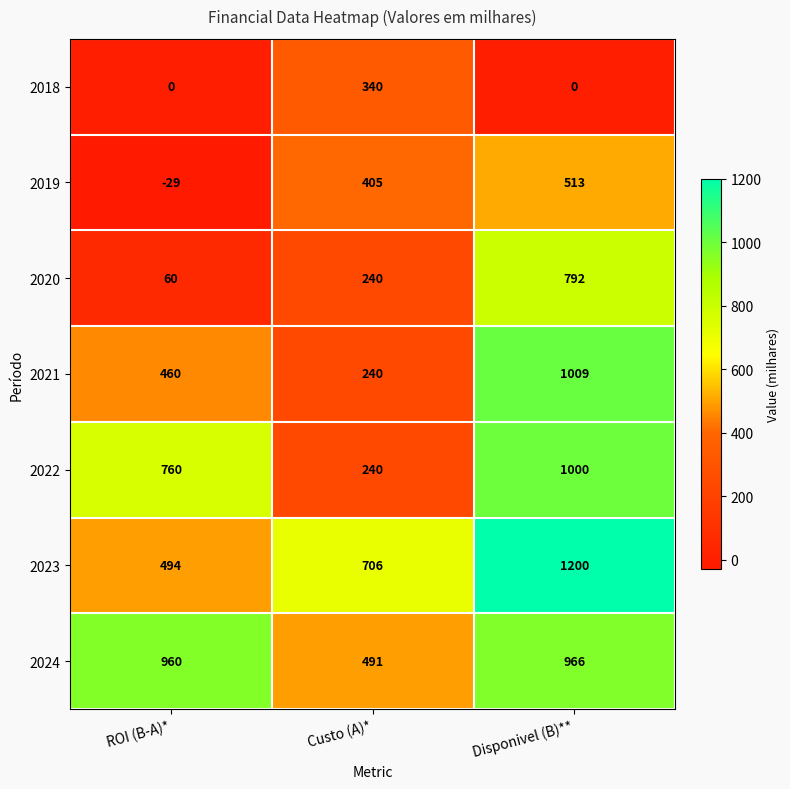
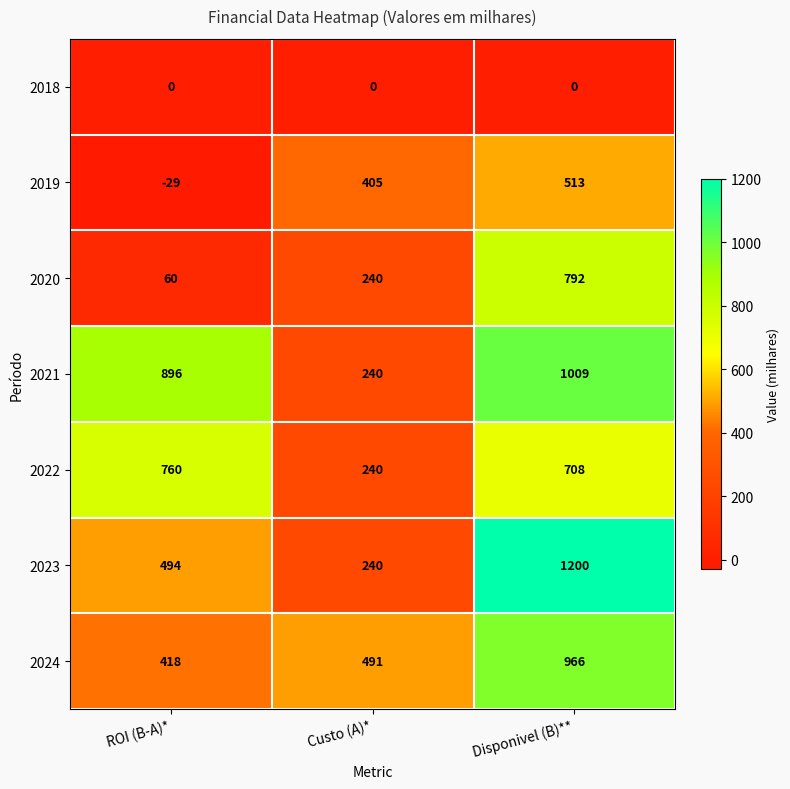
2018, Custo (A)*: 340 -> 0
2021, ROI (B-A)*: 460 -> 896
2022, Disponivel (B)**: 1000 -> 708
2023, Custo (A)*: 706 -> 240
2024, ROI (B-A)*: 960 -> 418
